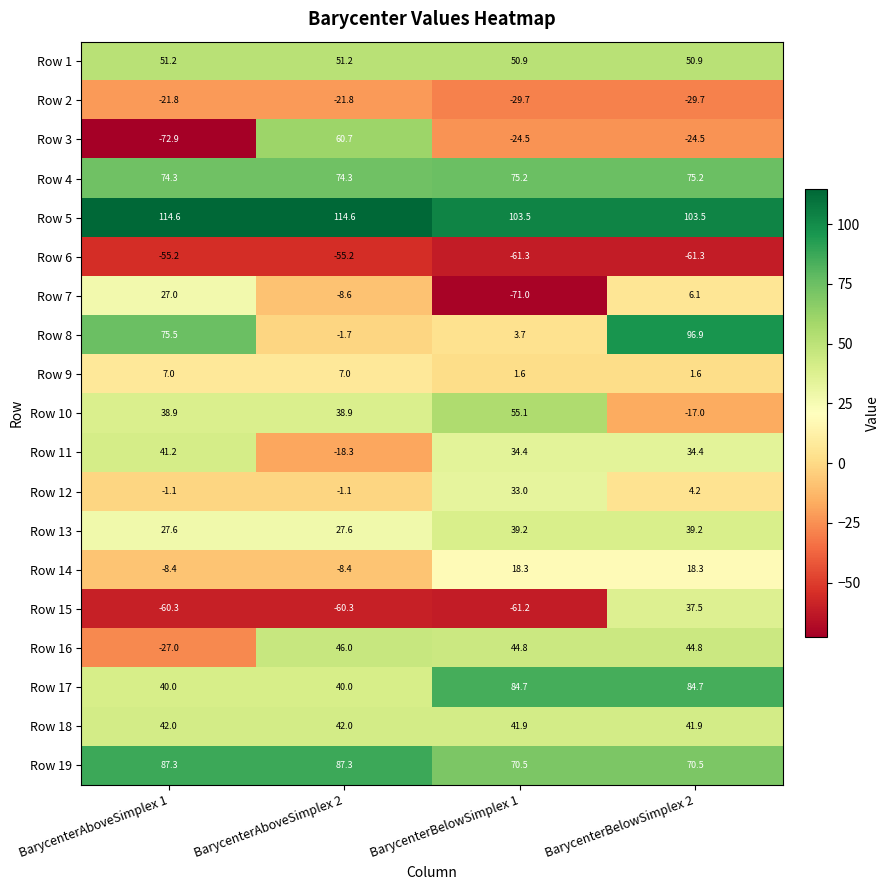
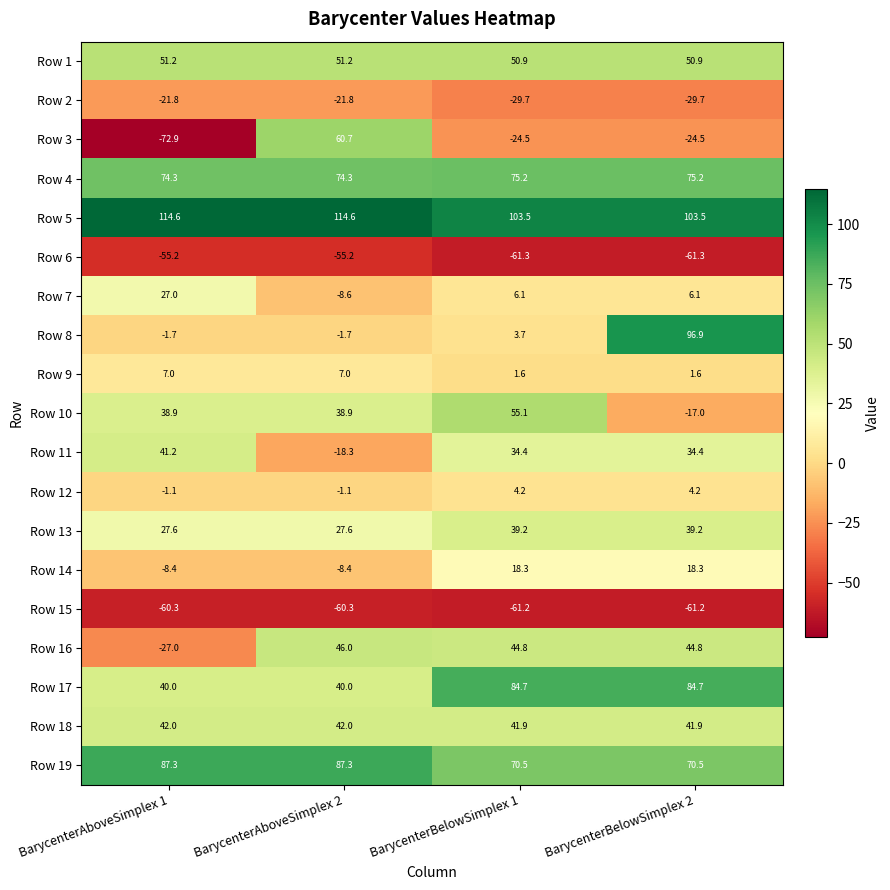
Row 7, BarycenterBelowSimplex 1: -71.0 -> 6.1
Row 8, BarycenterAboveSimplex 1: 75.5 -> -1.7
Row 12, BarycenterBelowSimplex 1: 33.0 -> 4.2
Row 15, BarycenterBelowSimplex 2: 37.5 -> -61.2
